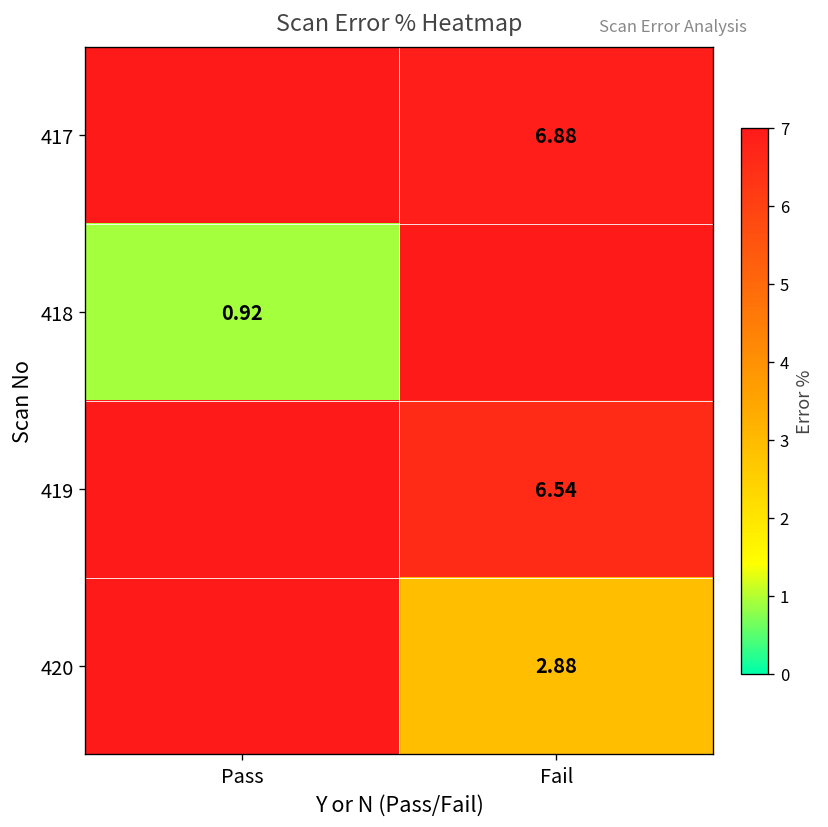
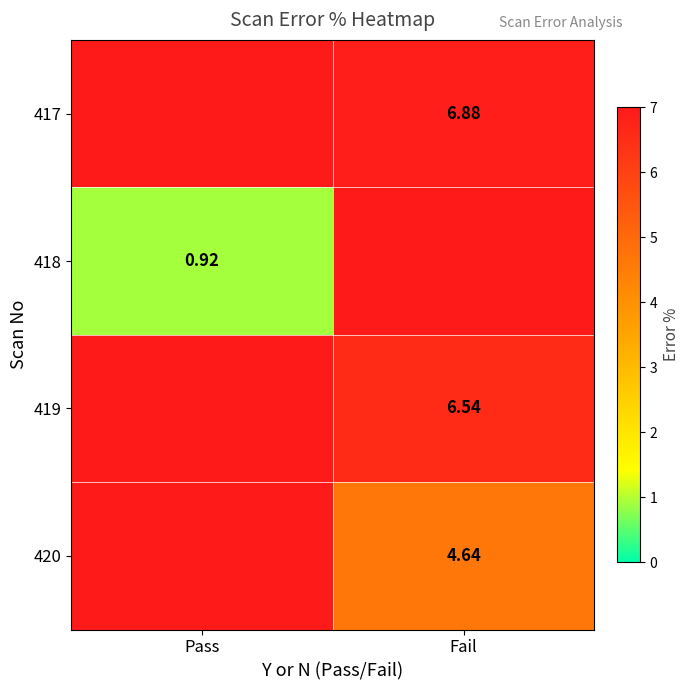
420, Fail: 2.88 -> 4.64
